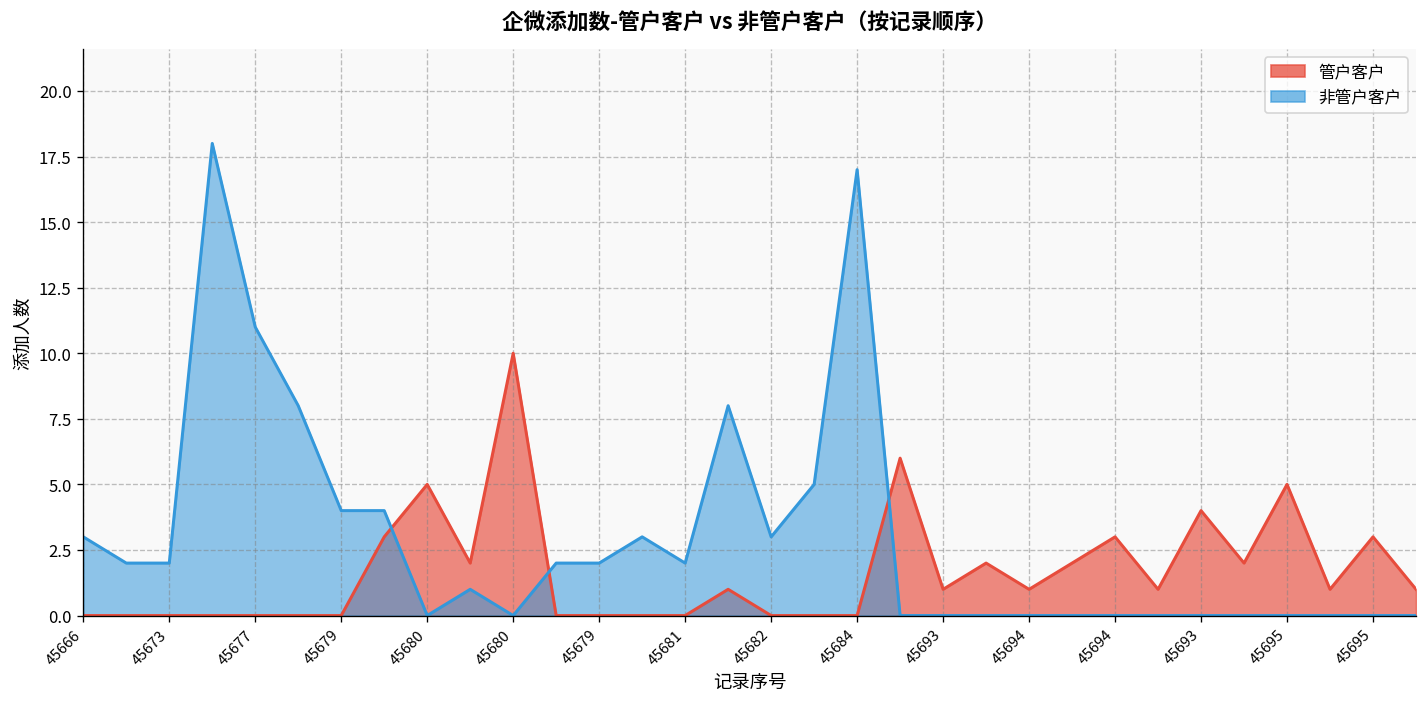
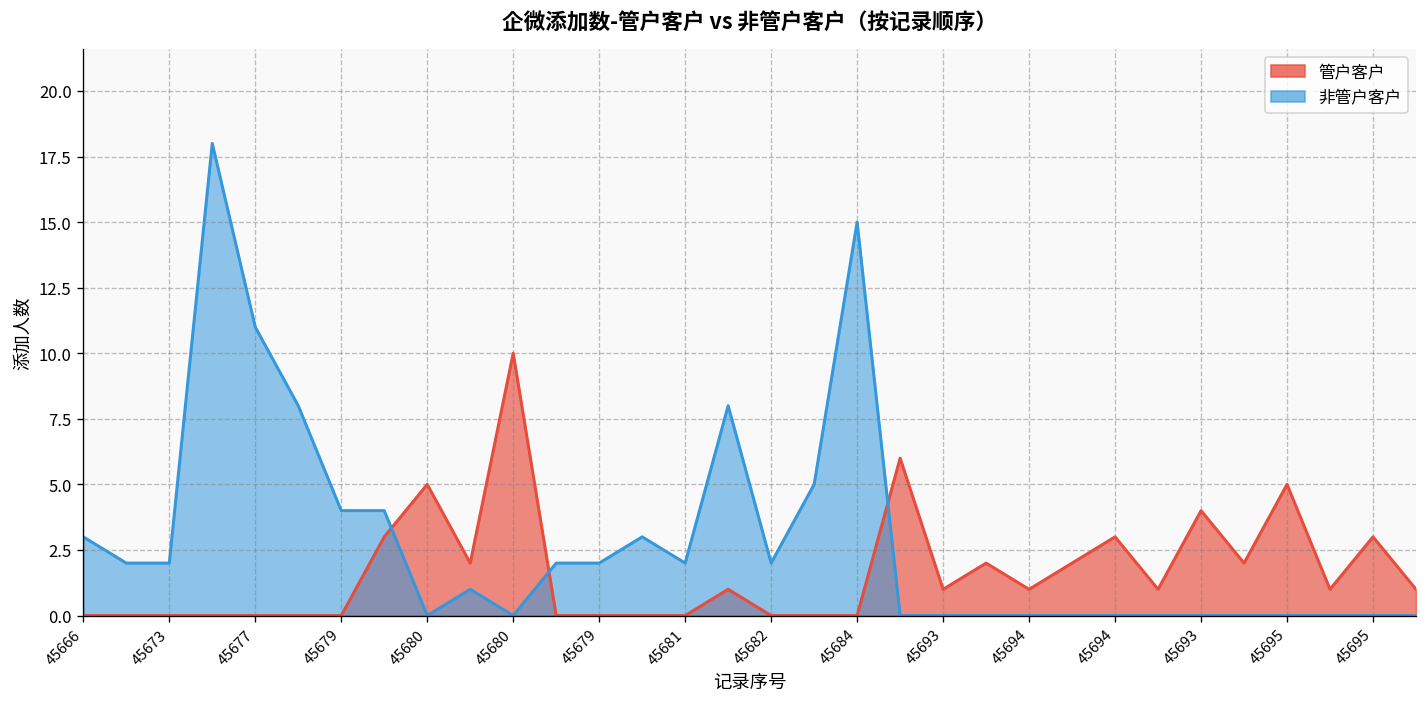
非管户客户, 45682: 3 -> 2
非管户客户, 45684: 17 -> 15
